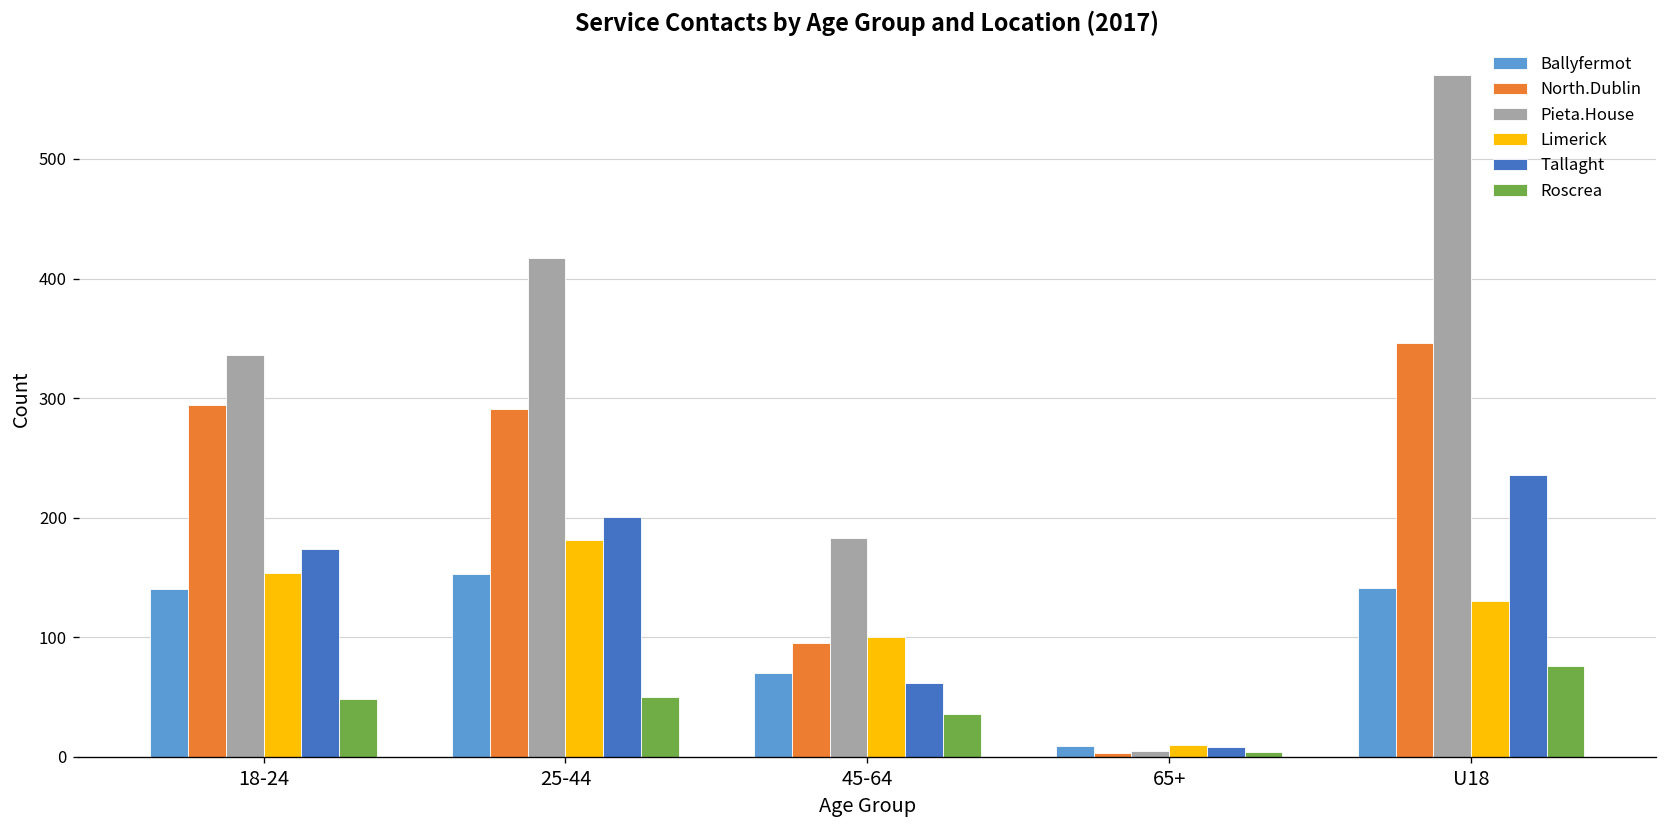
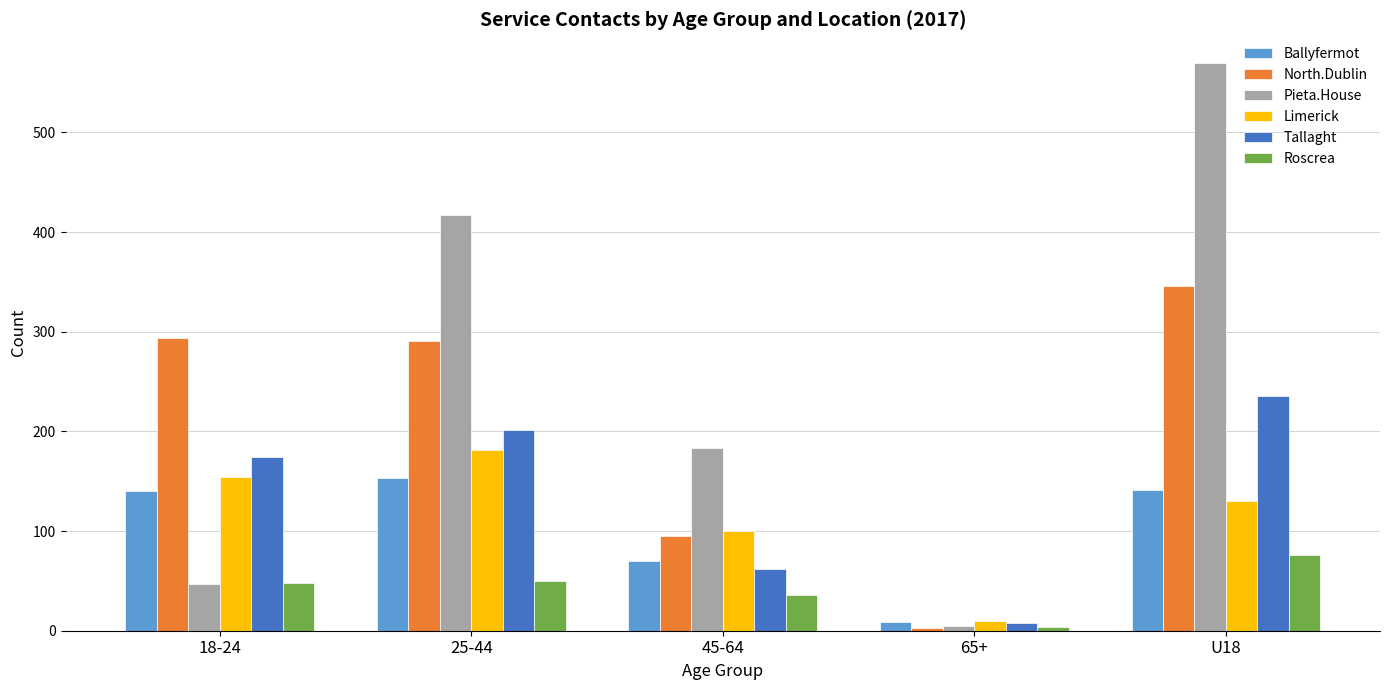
Pieta.House, 18-24: 340 -> 50
